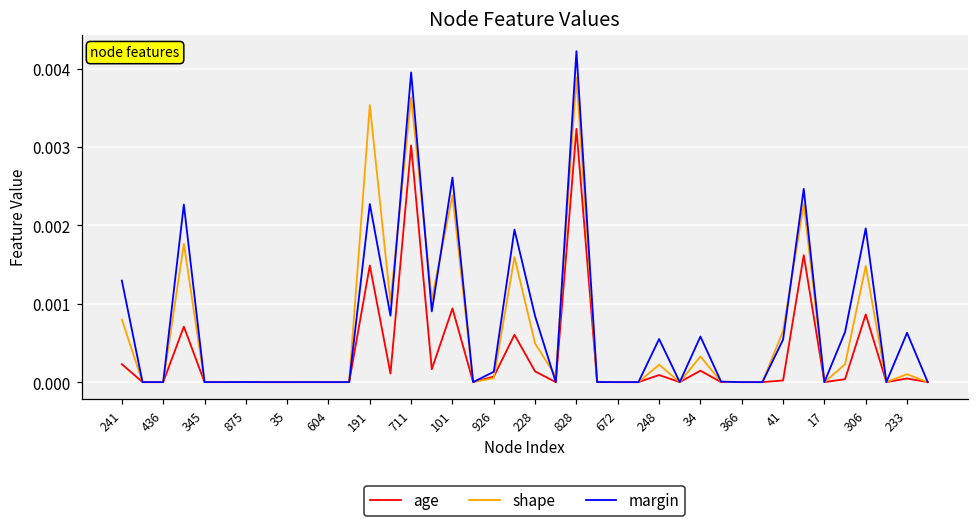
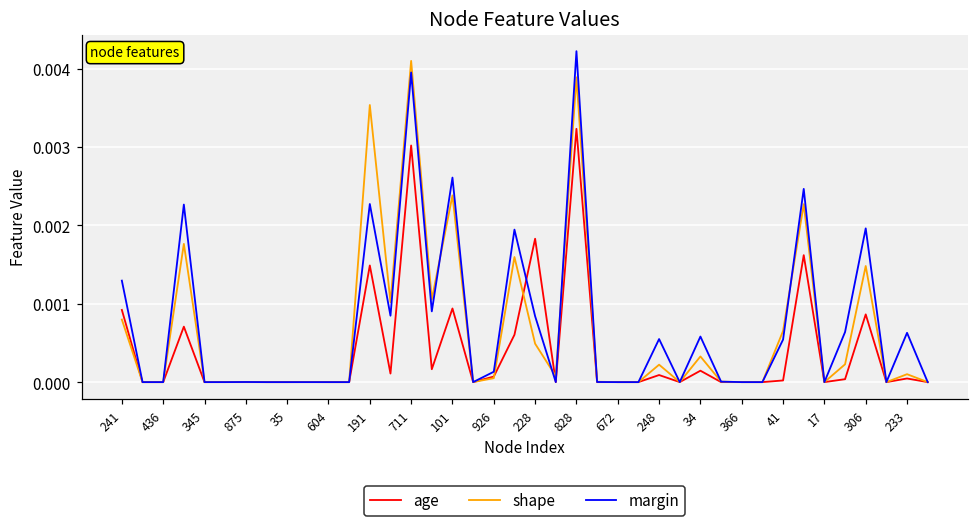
age, 241: 0.0002 -> 0.0009
shape, 711: 0.0036 -> 0.0041
age, 228: 0.0001 -> 0.0018
